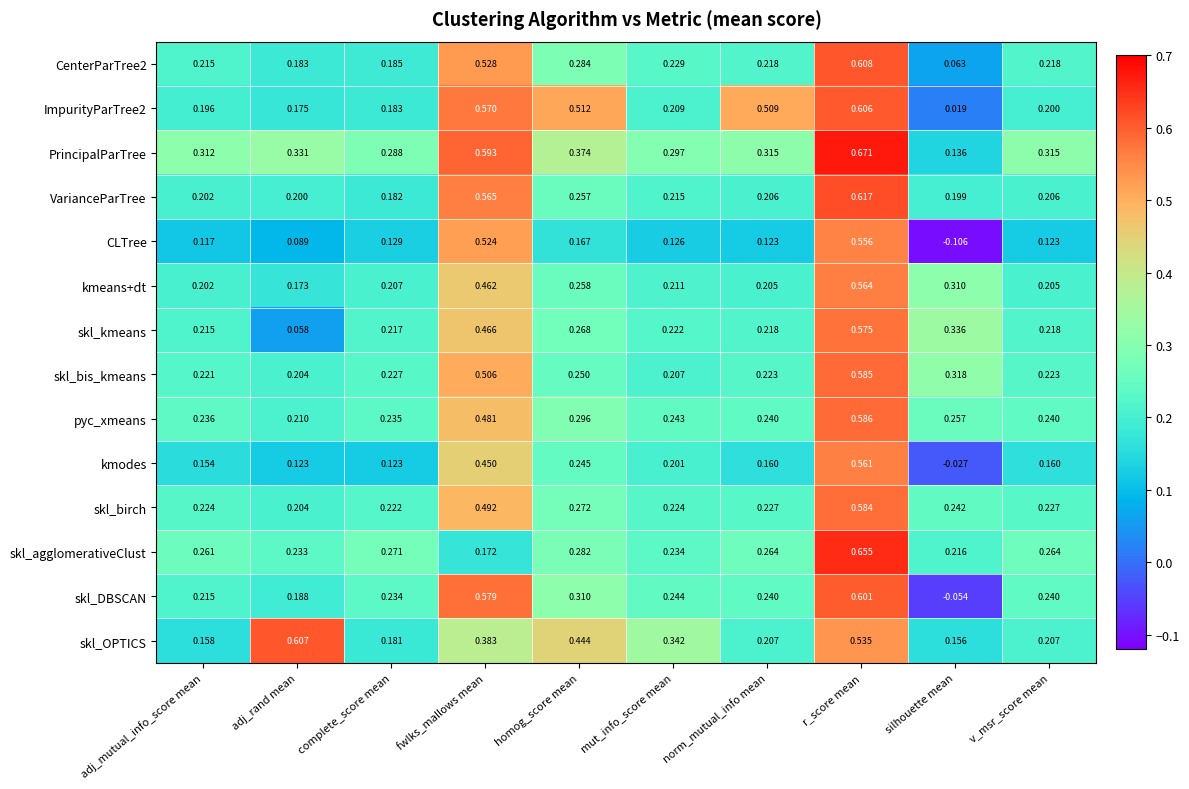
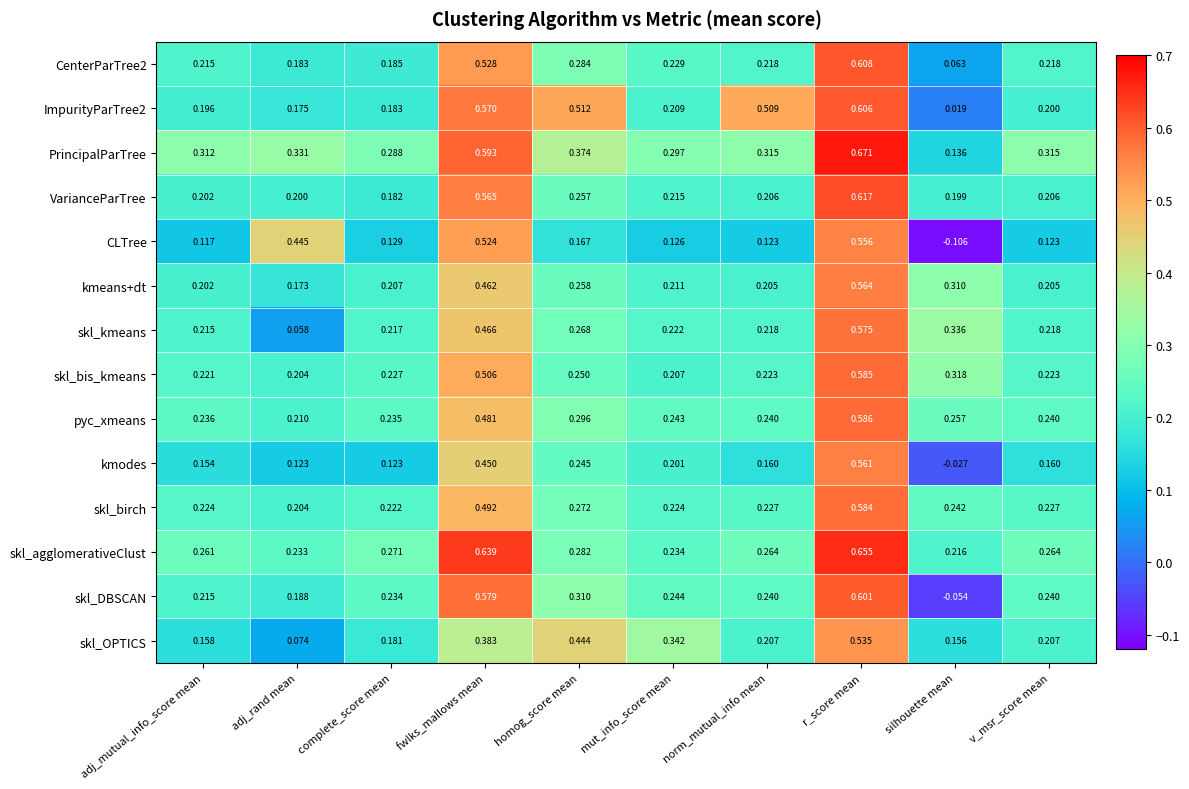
CLTree, adj_rand mean: 0.089 -> 0.445
skl_agglomerativeClust, fwlks_mallows mean: 0.172 -> 0.639
skl_OPTICS, adj_rand mean: 0.607 -> 0.074
